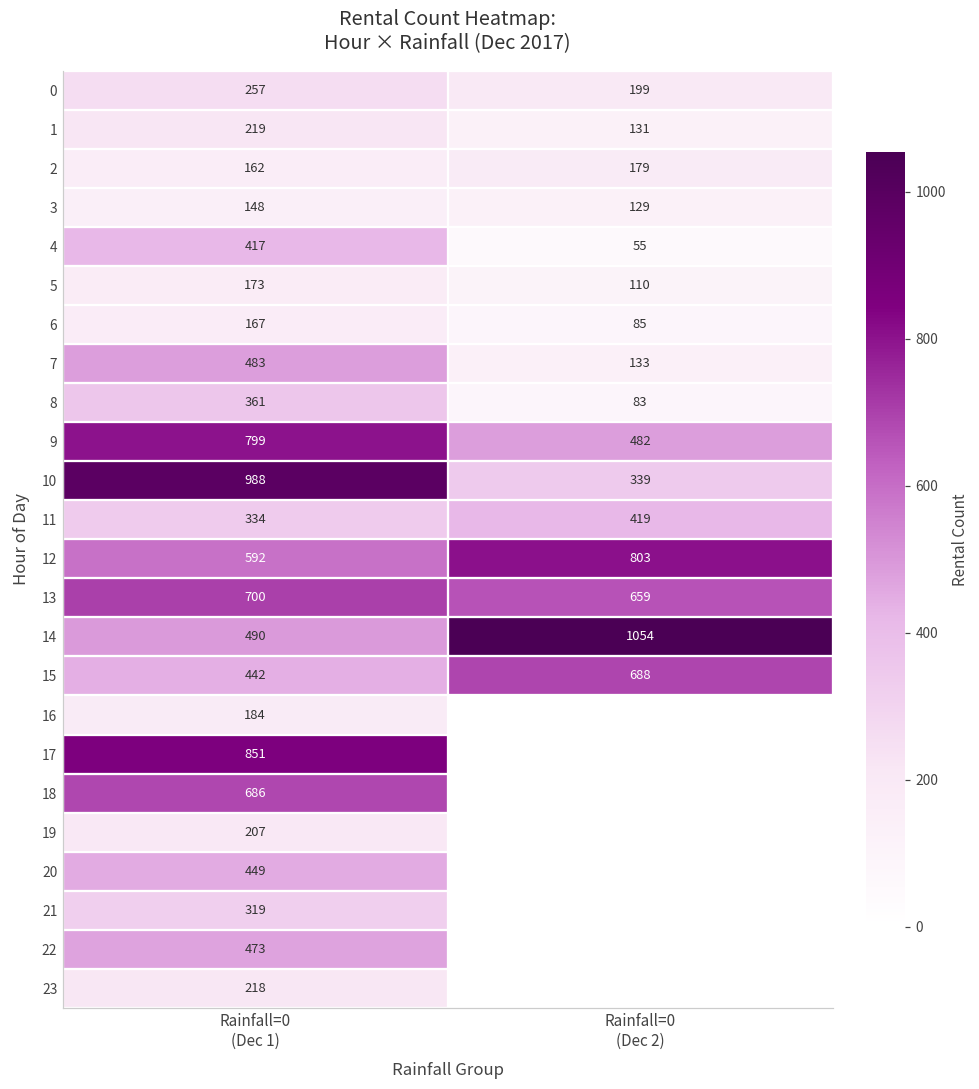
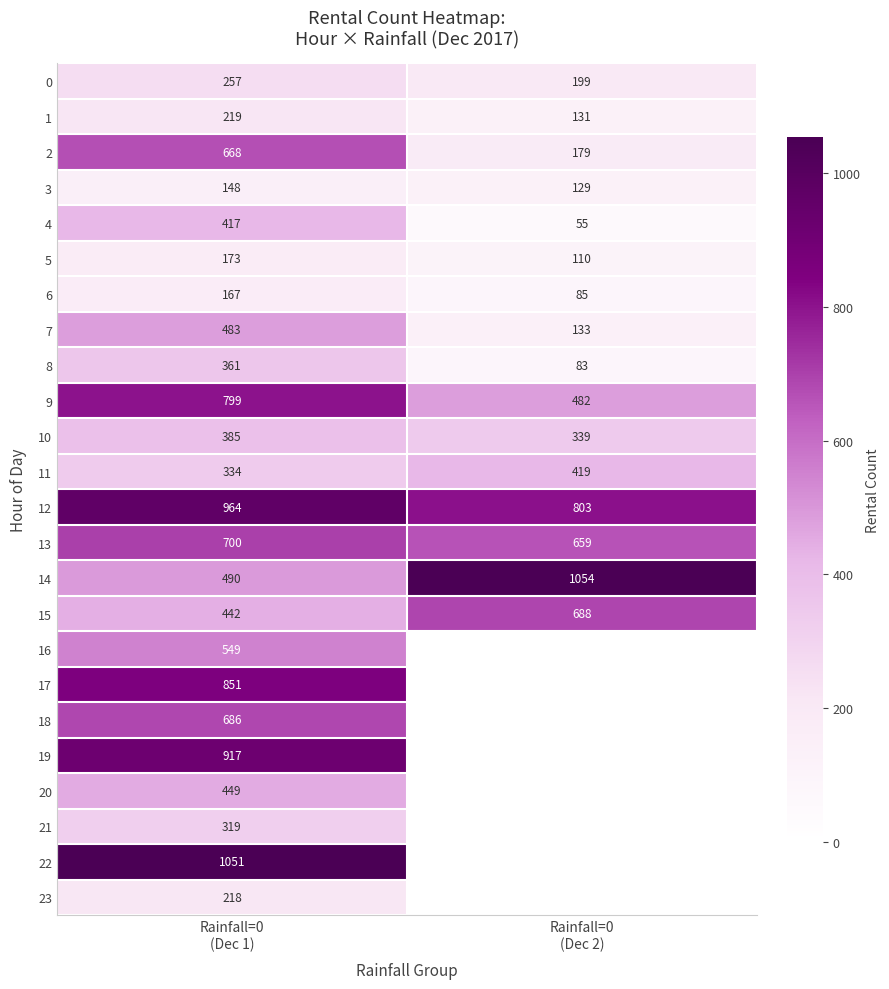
2, Rainfall=0 (Dec 1): 162 -> 668
10, Rainfall=0 (Dec 1): 988 -> 385
12, Rainfall=0 (Dec 1): 592 -> 964
16, Rainfall=0 (Dec 1): 184 -> 549
19, Rainfall=0 (Dec 1): 207 -> 917
22, Rainfall=0 (Dec 1): 473 -> 1051
